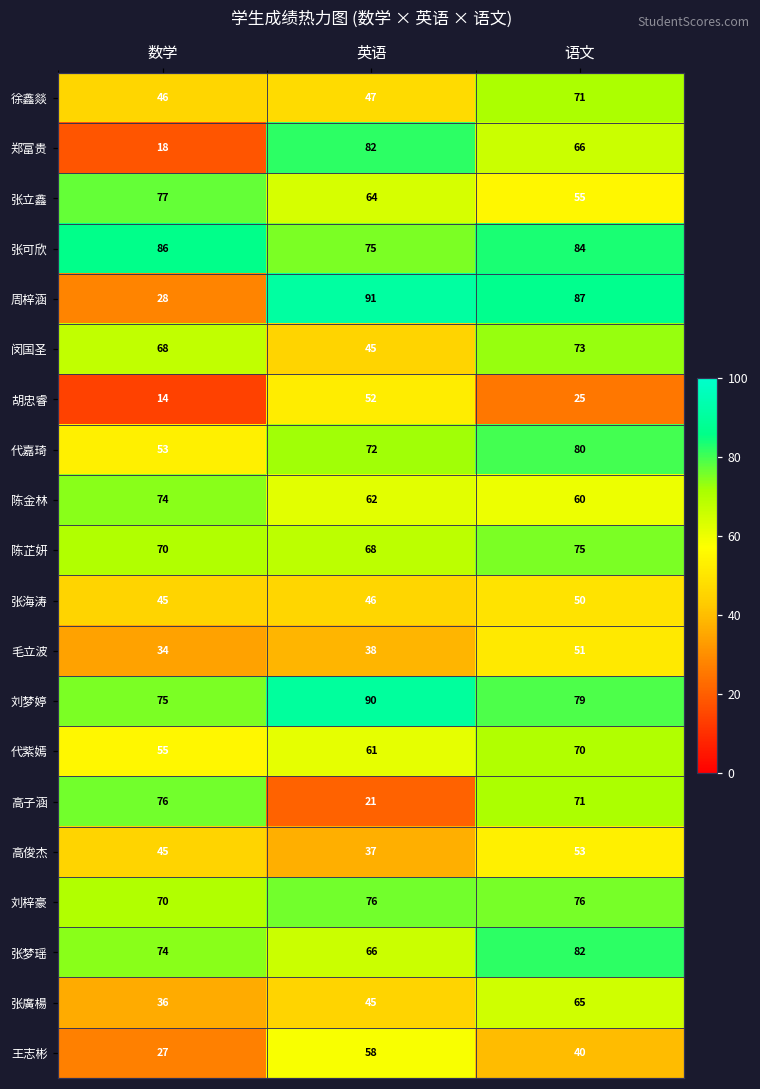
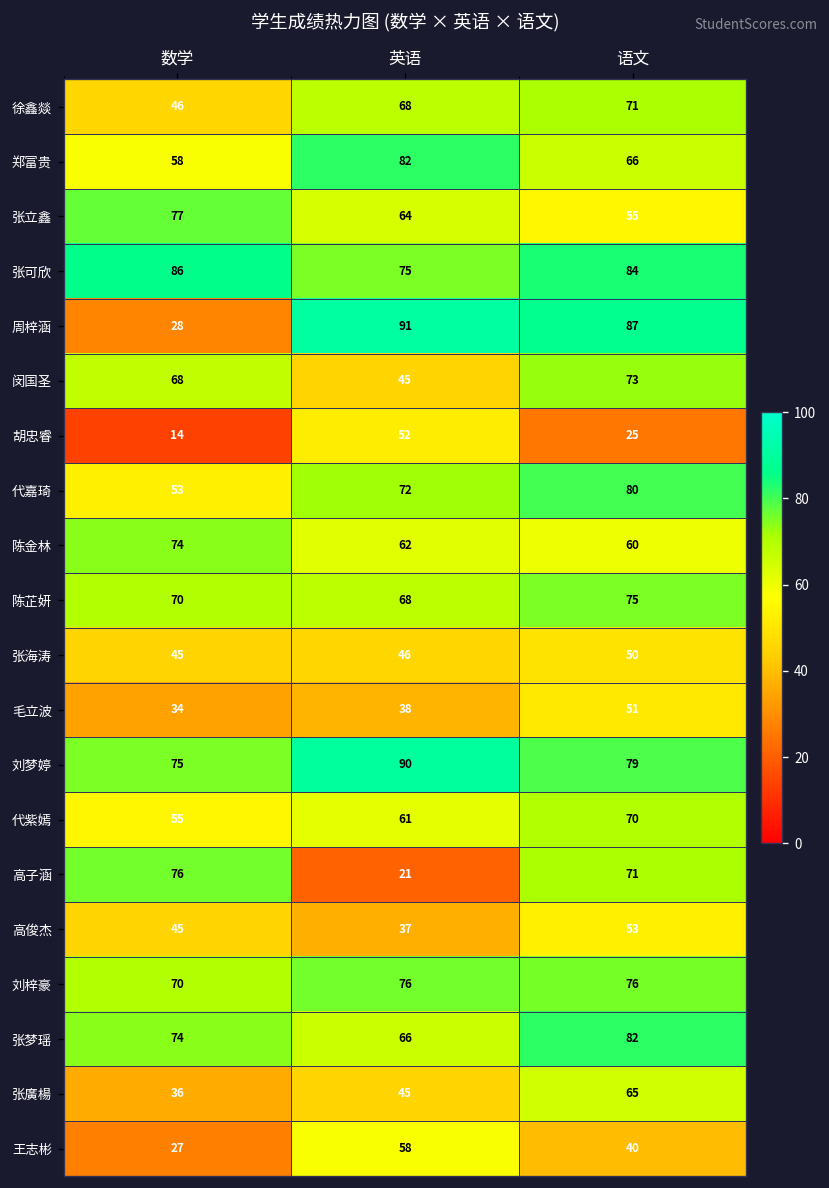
徐鑫燚, 英语: 47 -> 68
郑富贵, 数学: 18 -> 58
